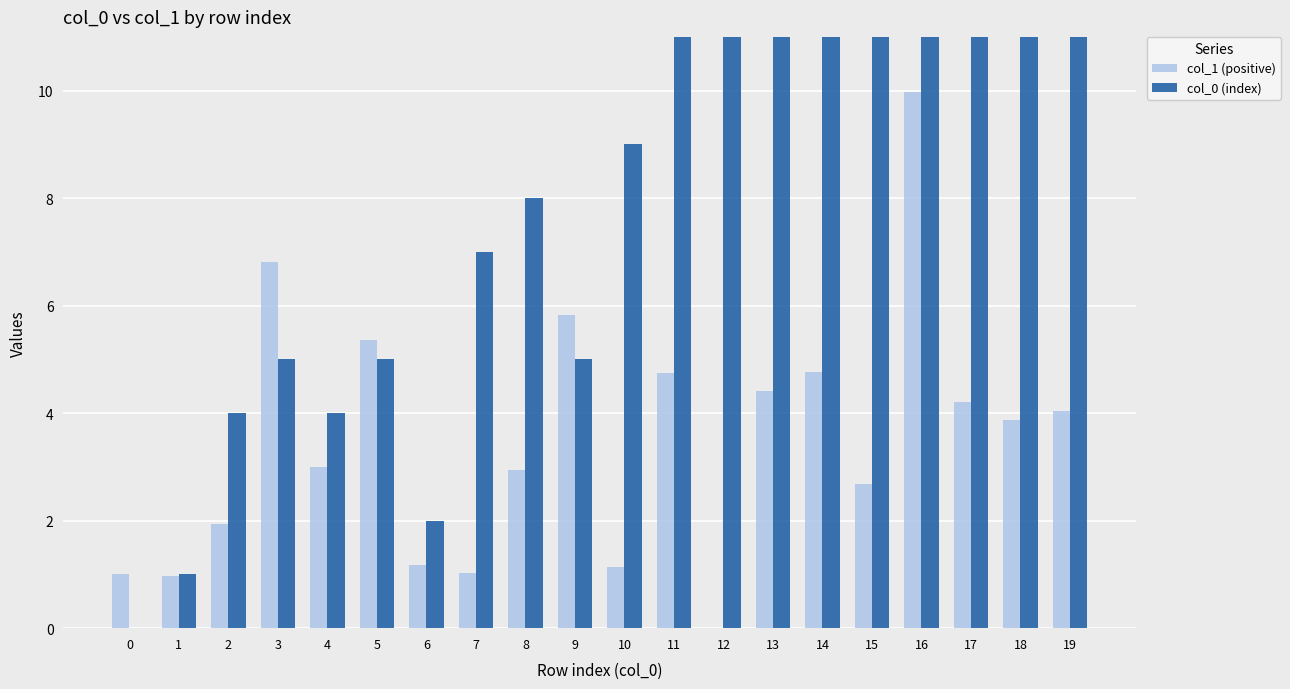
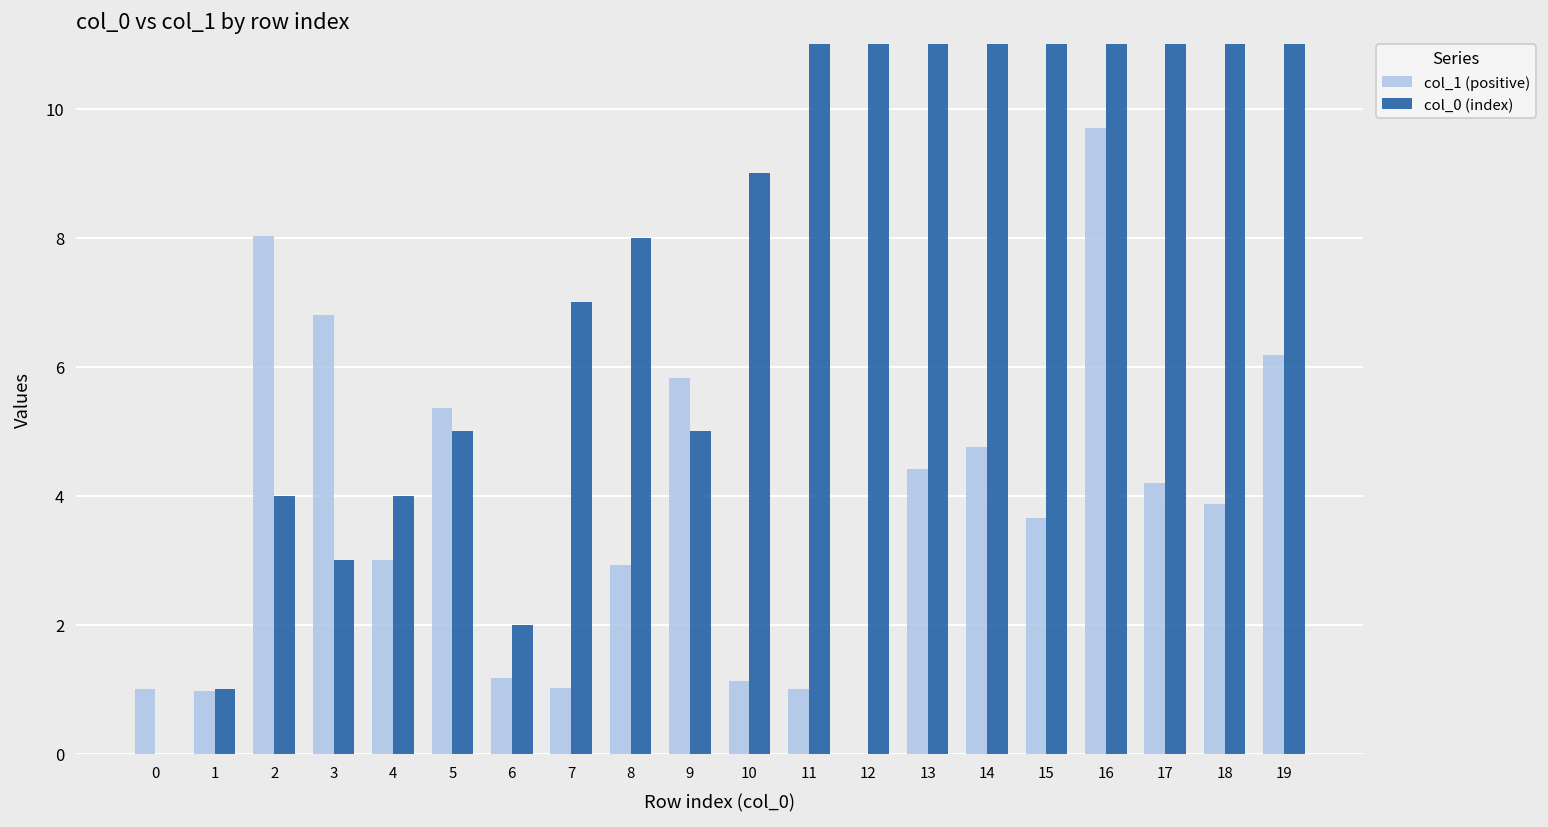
col_1 (positive), 2: 1.9 -> 8.0
col_0 (index), 3: 5 -> 3
col_1 (positive), 11: 4.8 -> 1.0
col_1 (positive), 15: 2.7 -> 3.7
col_1 (positive), 16: 10.0 -> 9.7
col_1 (positive), 19: 4.0 -> 6.2
